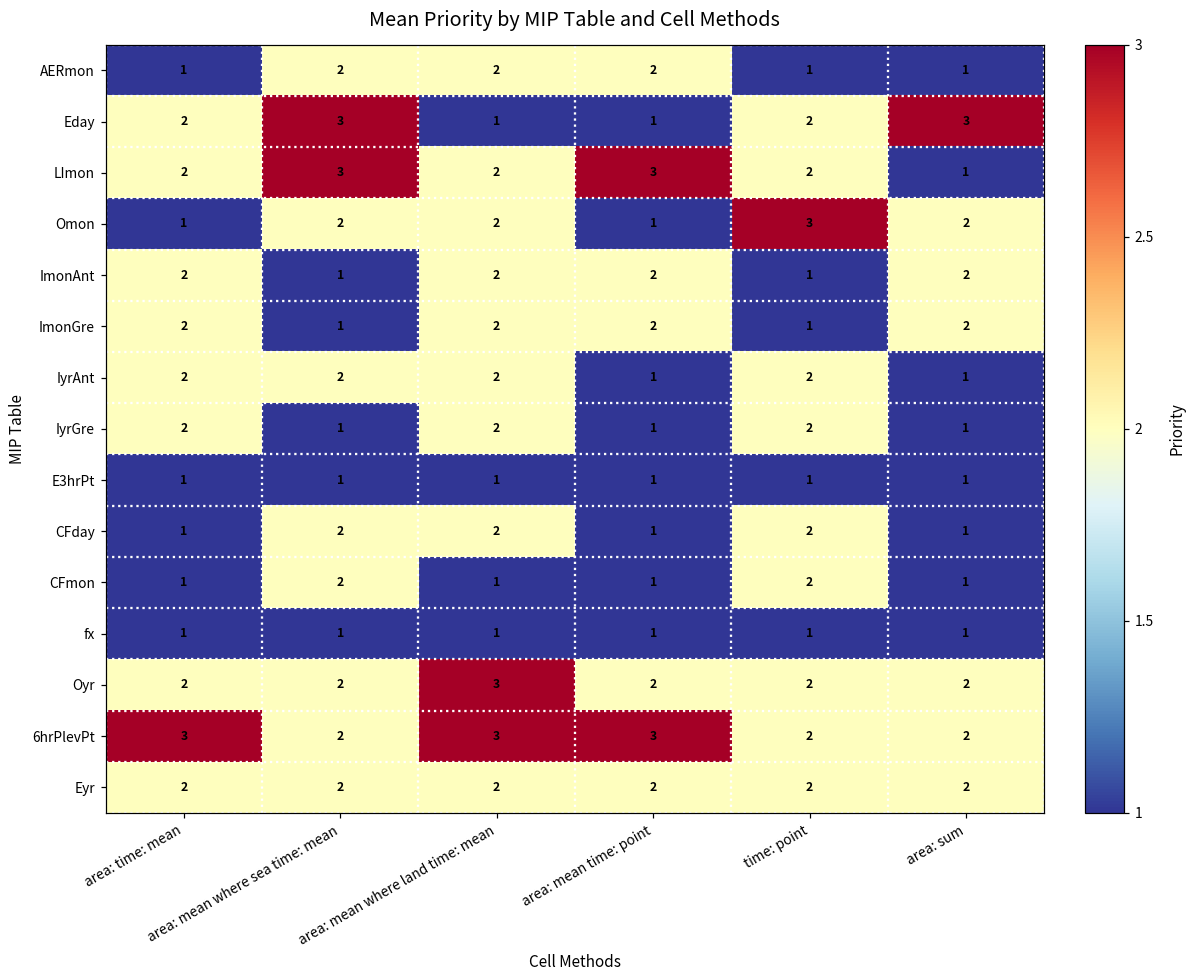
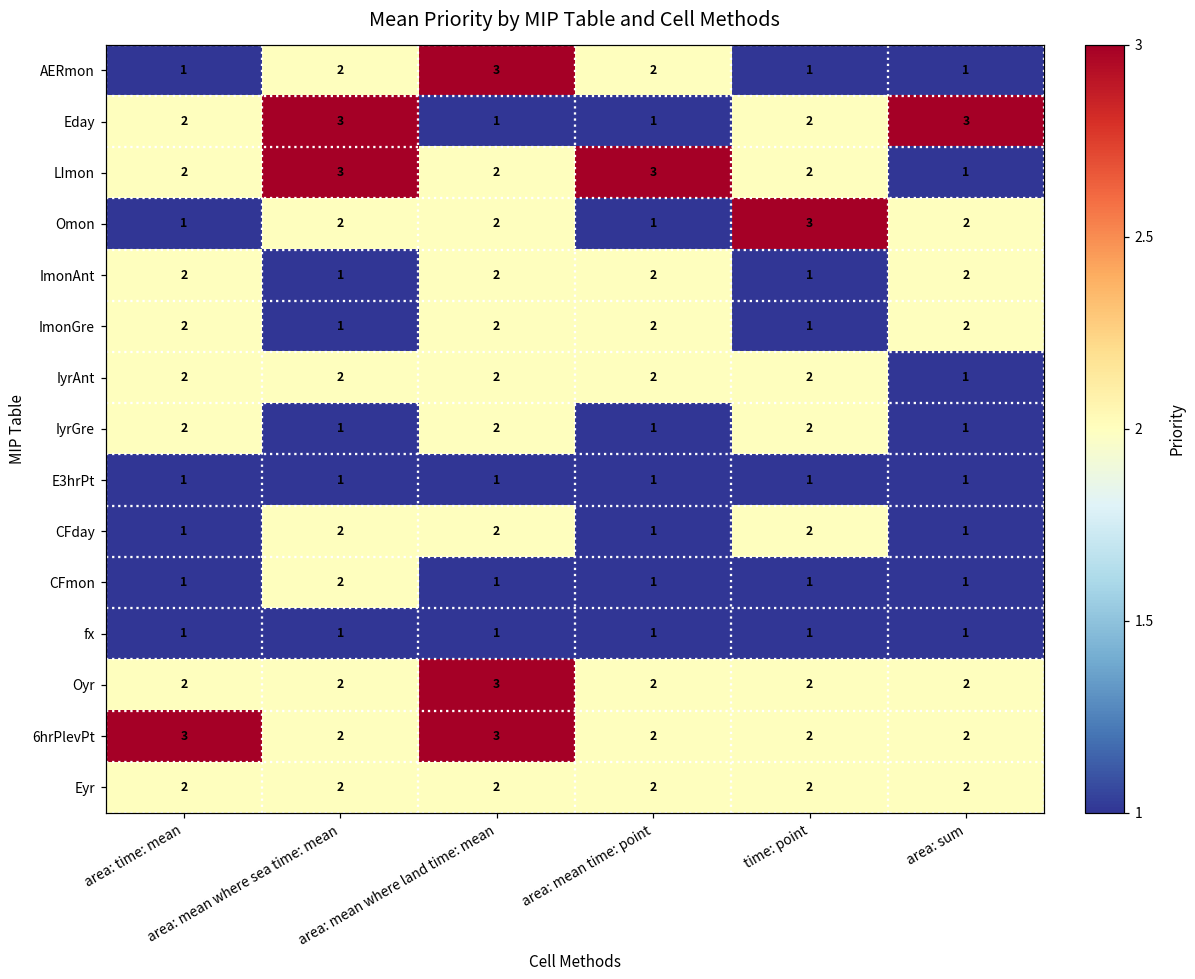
AERmon, area: mean where land time: mean: 2 -> 3
IyrAnt, area: mean time: point: 1 -> 2
CFmon, time: point: 2 -> 1
6hrPlevPt, area: mean time: point: 3 -> 2
